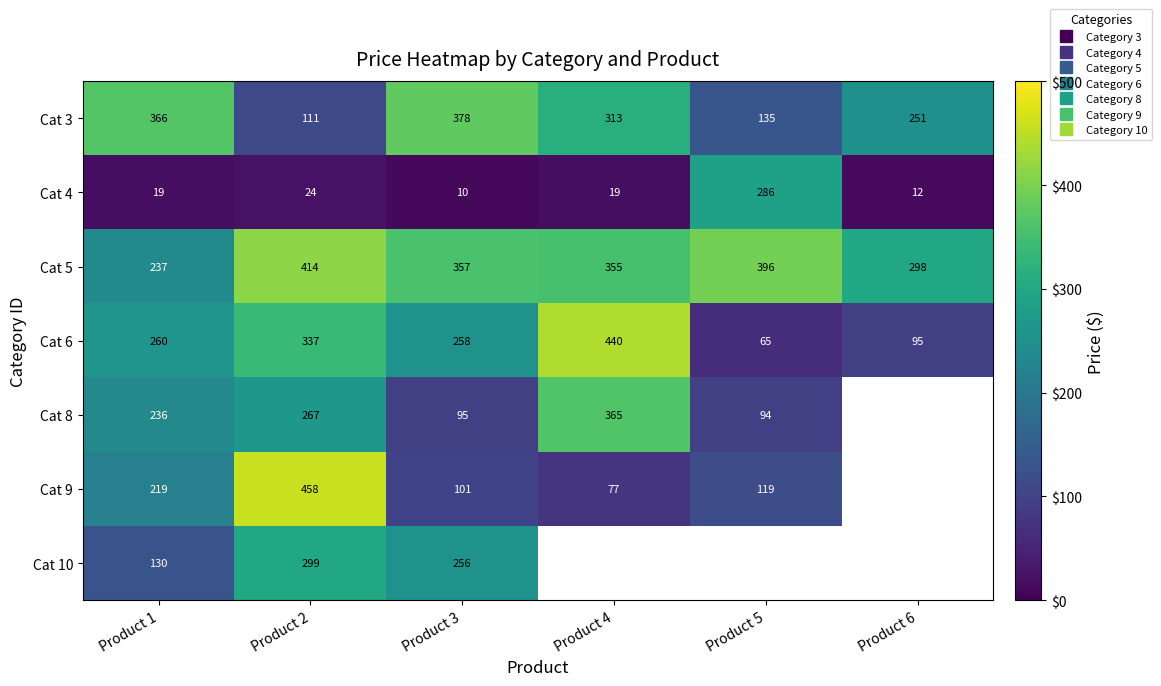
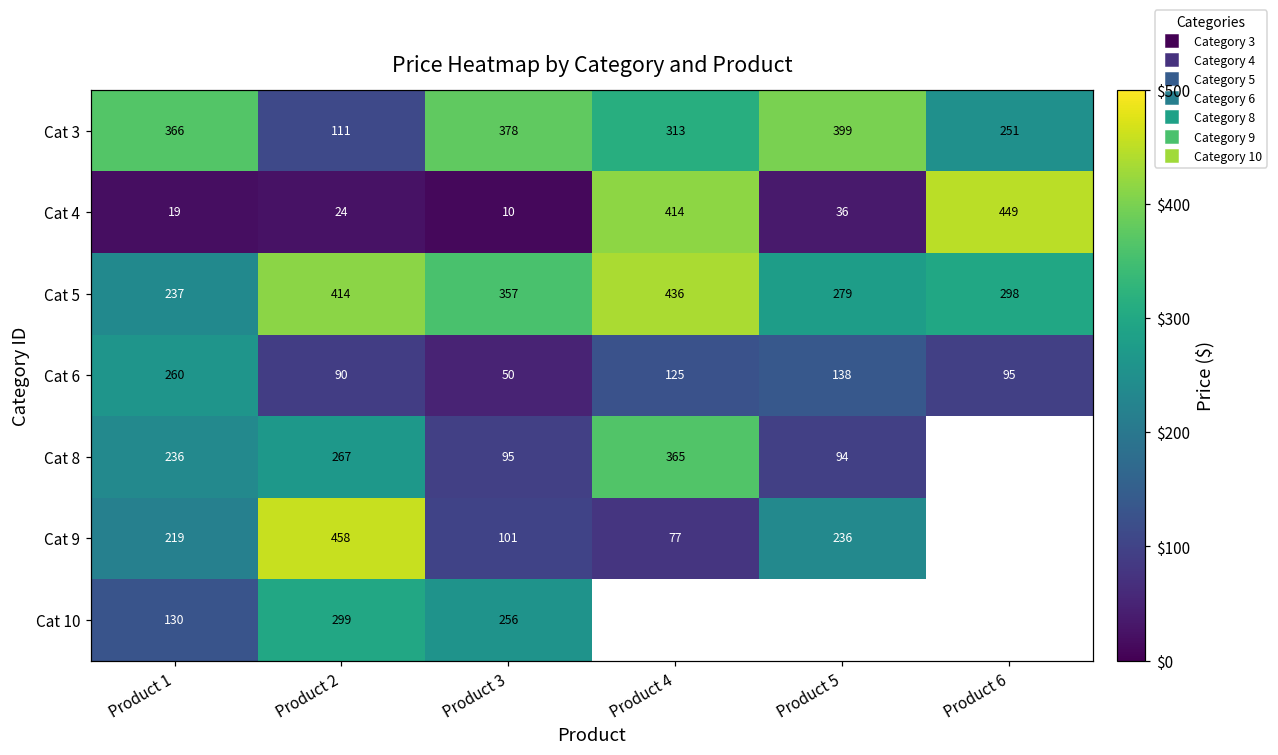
Cat 3, Product 5: 135 -> 399
Cat 4, Product 4: 19 -> 414
Cat 4, Product 5: 286 -> 36
Cat 4, Product 6: 12 -> 449
Cat 5, Product 4: 355 -> 436
Cat 5, Product 5: 396 -> 279
Cat 6, Product 2: 337 -> 90
Cat 6, Product 3: 258 -> 50
Cat 6, Product 4: 440 -> 125
Cat 6, Product 5: 65 -> 138
Cat 9, Product 5: 119 -> 236
